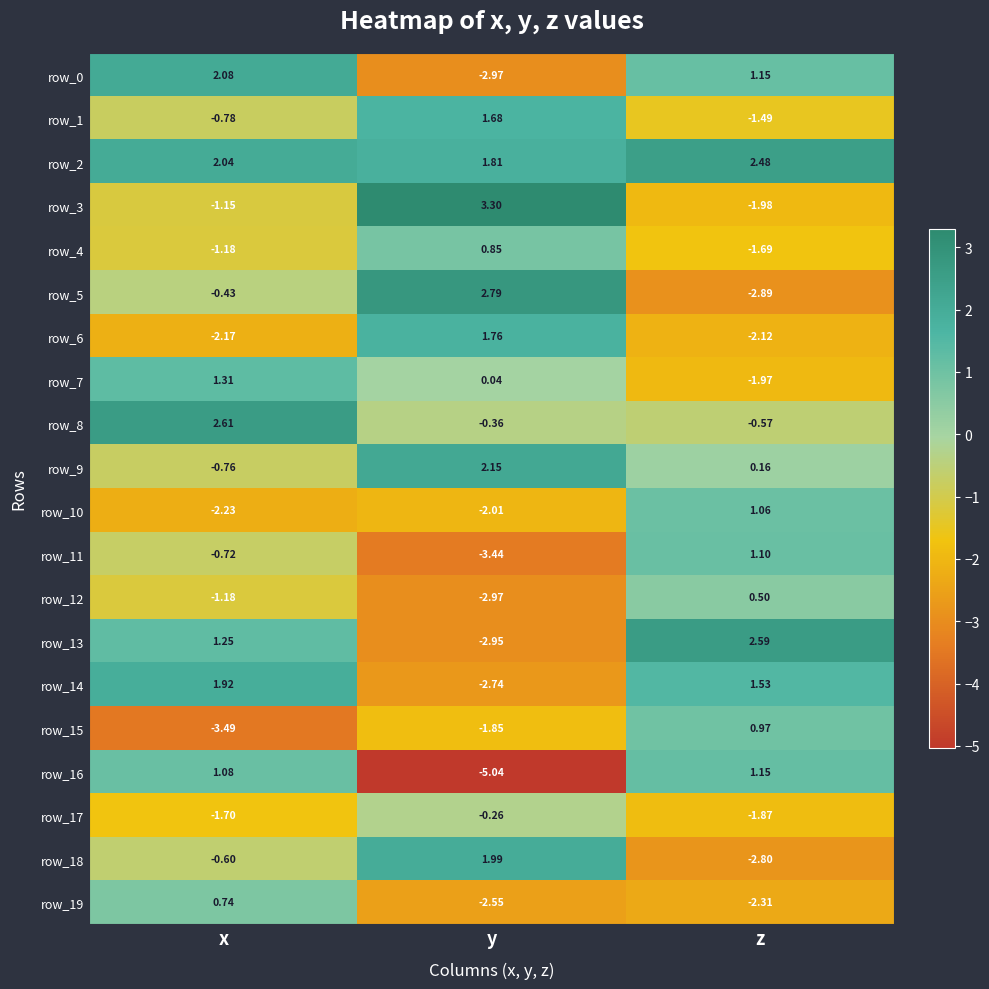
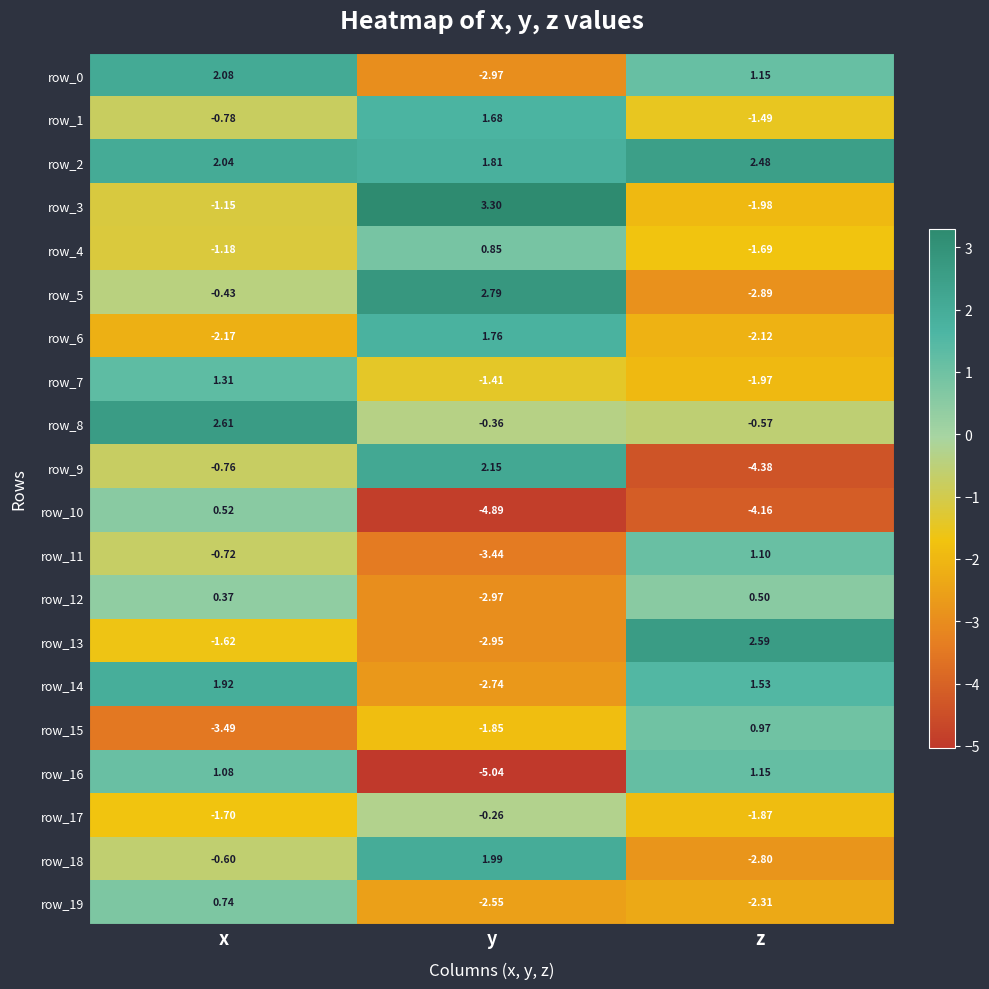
row_7, y: 0.04 -> -1.41
row_9, z: 0.16 -> -4.38
row_10, x: -2.23 -> 0.52
row_10, y: -2.01 -> -4.89
row_10, z: 1.06 -> -4.16
row_12, x: -1.18 -> 0.37
row_13, x: 1.25 -> -1.62
